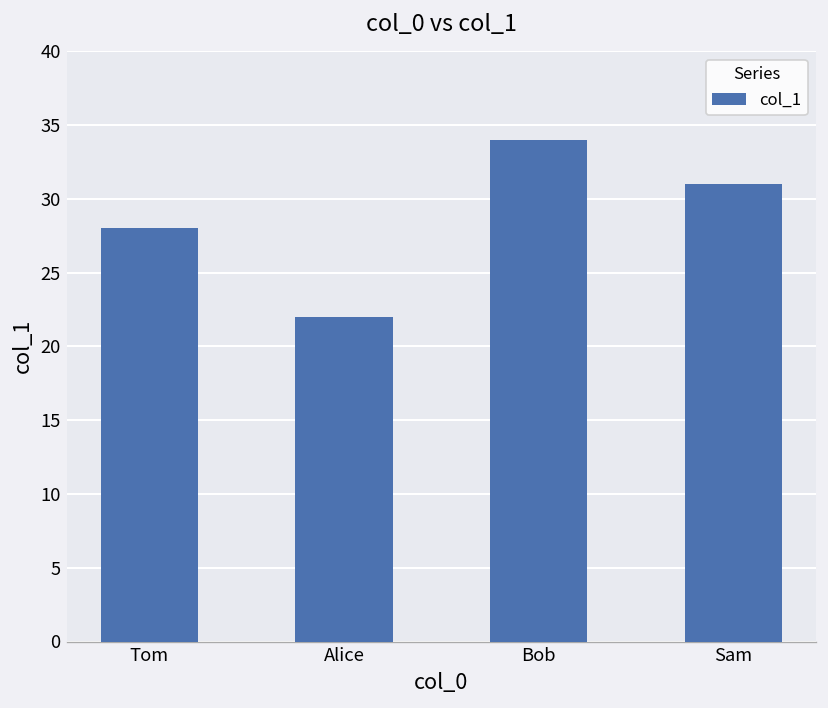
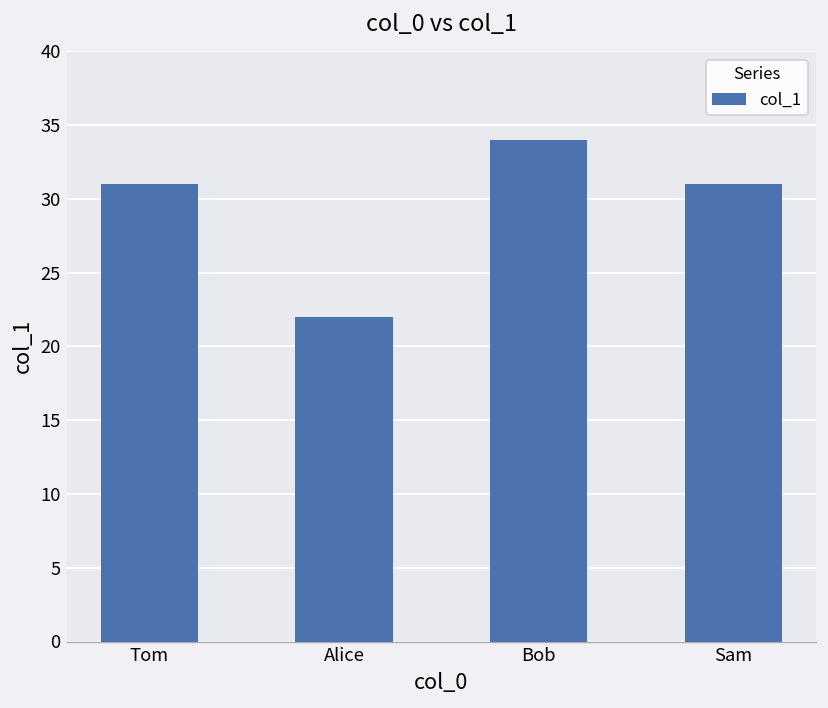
Tom: 28 -> 31
